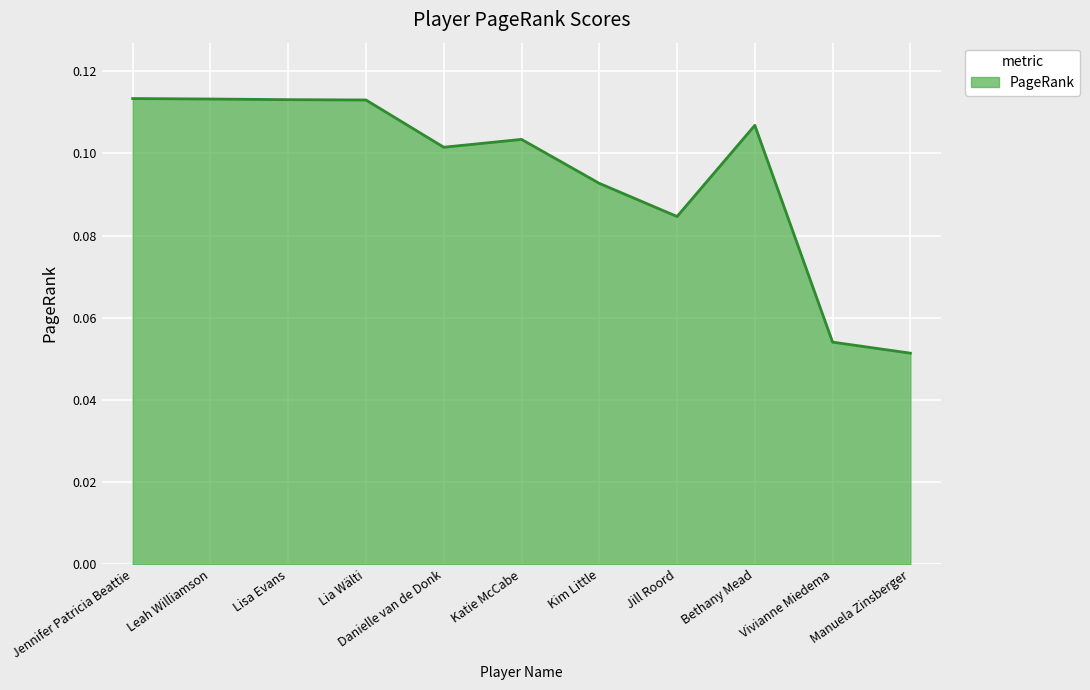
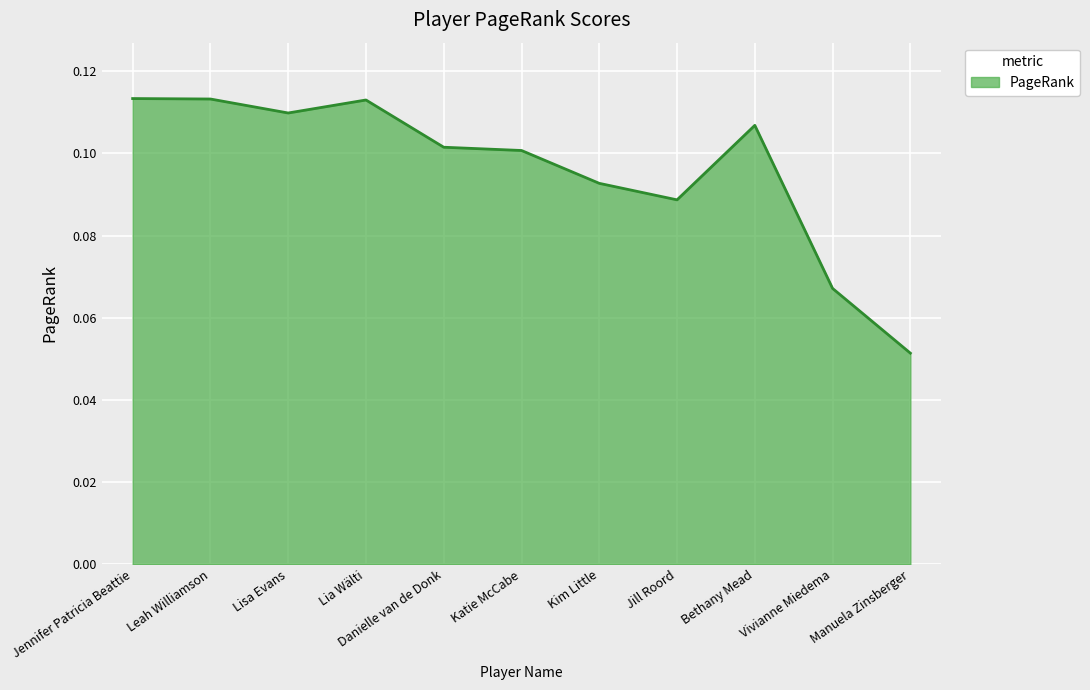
Lisa Evans: 0.113 -> 0.110
Katie McCabe: 0.103 -> 0.101
Jill Roord: 0.085 -> 0.089
Vivianne Miedema: 0.054 -> 0.067
